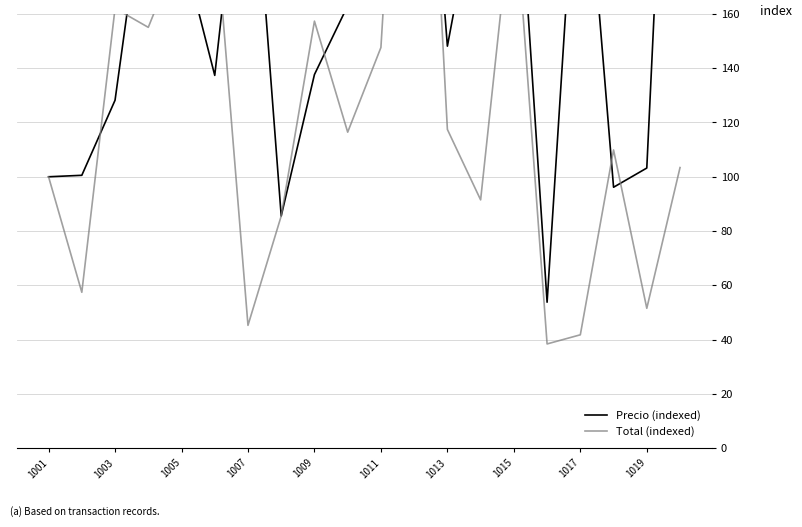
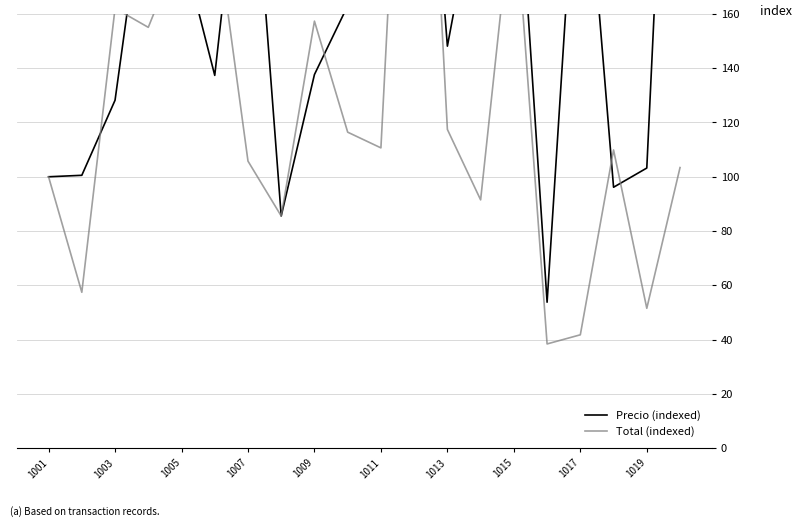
Total (indexed), 1007: 45 -> 106
Total (indexed), 1011: 148 -> 111
